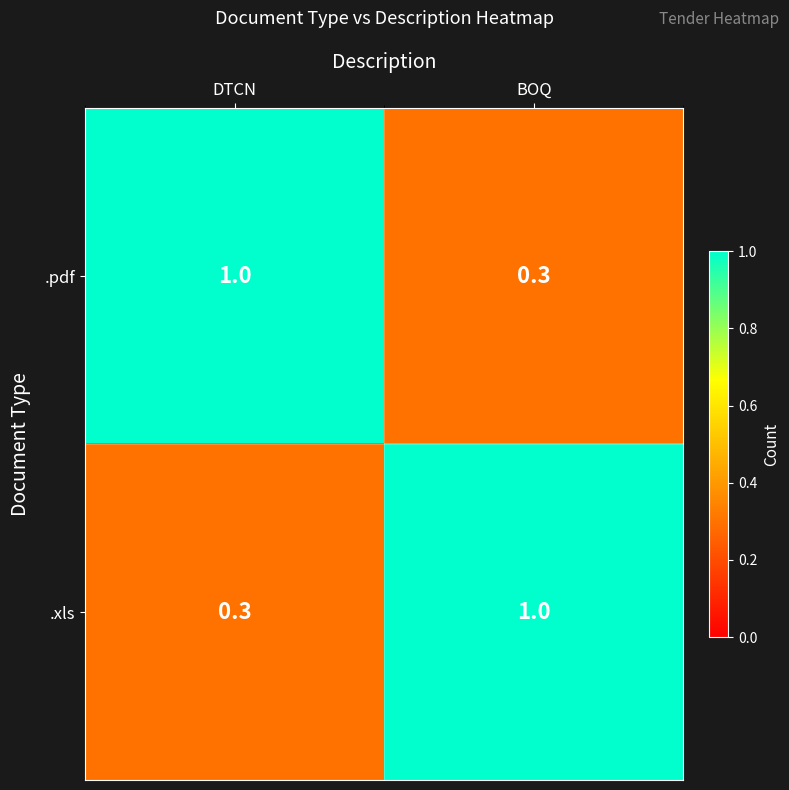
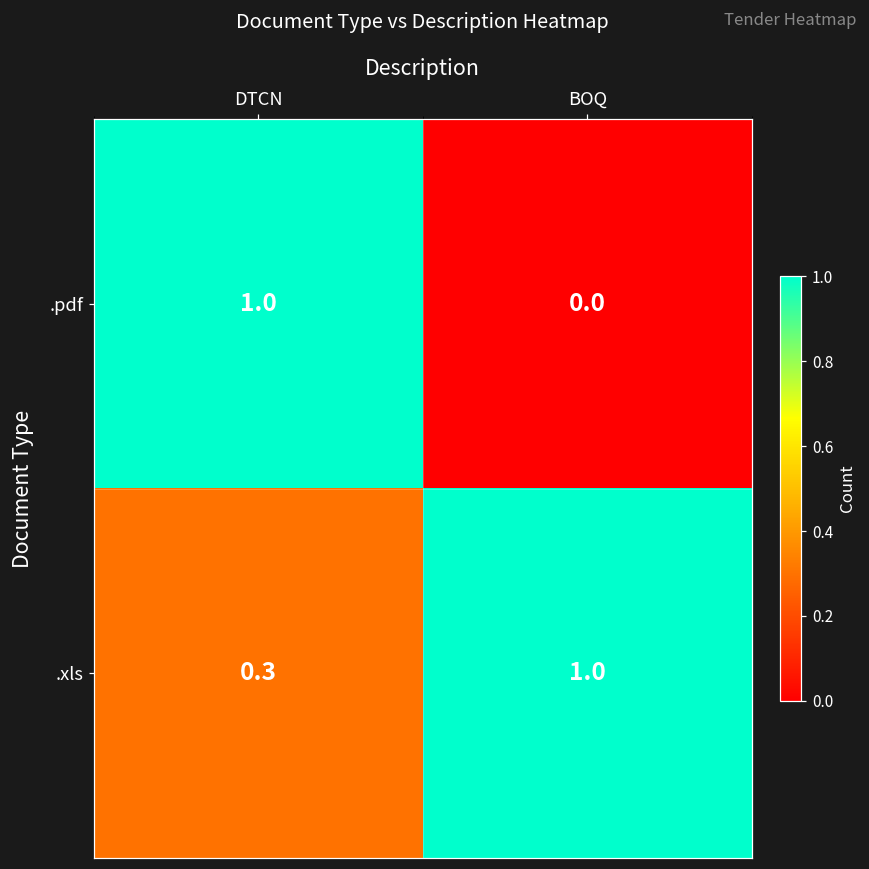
.pdf, BOQ: 0.3 -> 0.0
